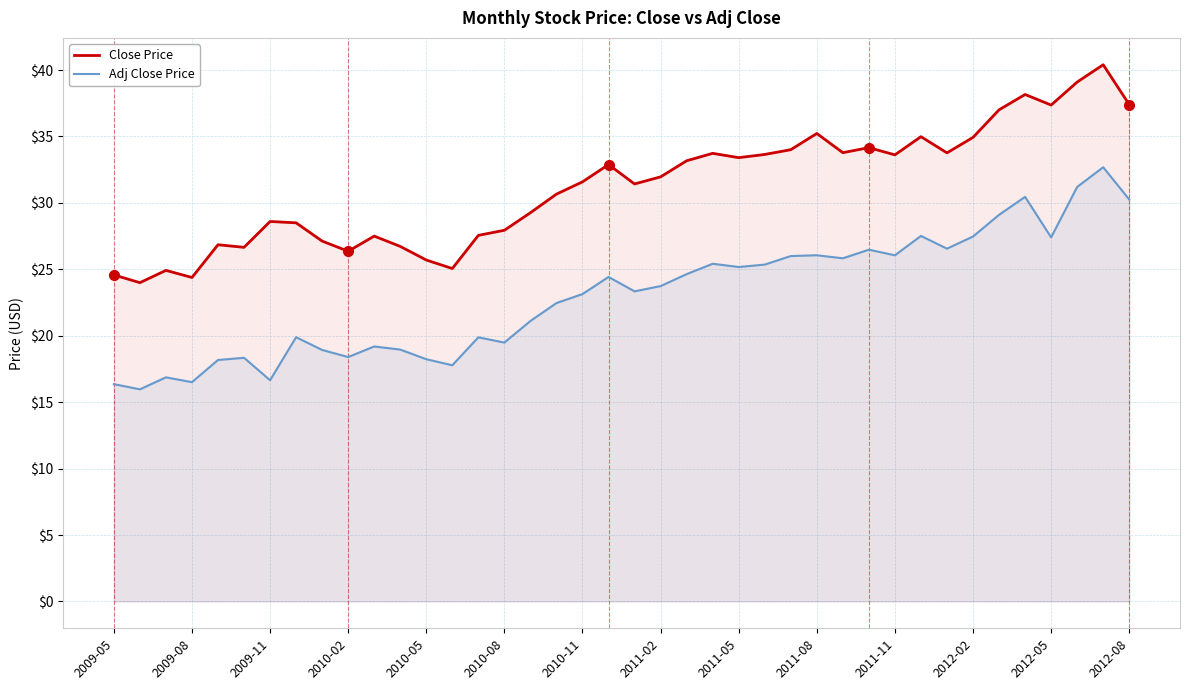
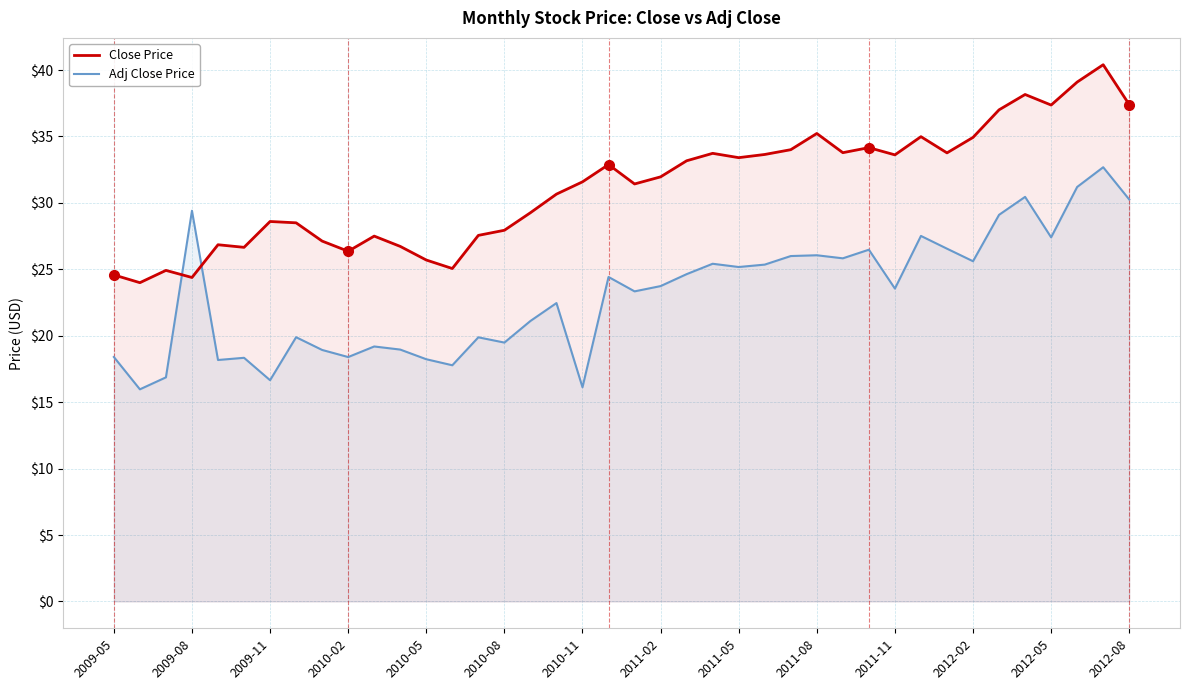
Adj Close Price, 2009-05: $16.4 -> $18.4
Adj Close Price, 2009-08: $16.5 -> $29.4
Adj Close Price, 2010-11: $23.1 -> $16.1
Adj Close Price, 2011-11: $26.1 -> $23.5
Adj Close Price, 2012-02: $27.5 -> $25.6
